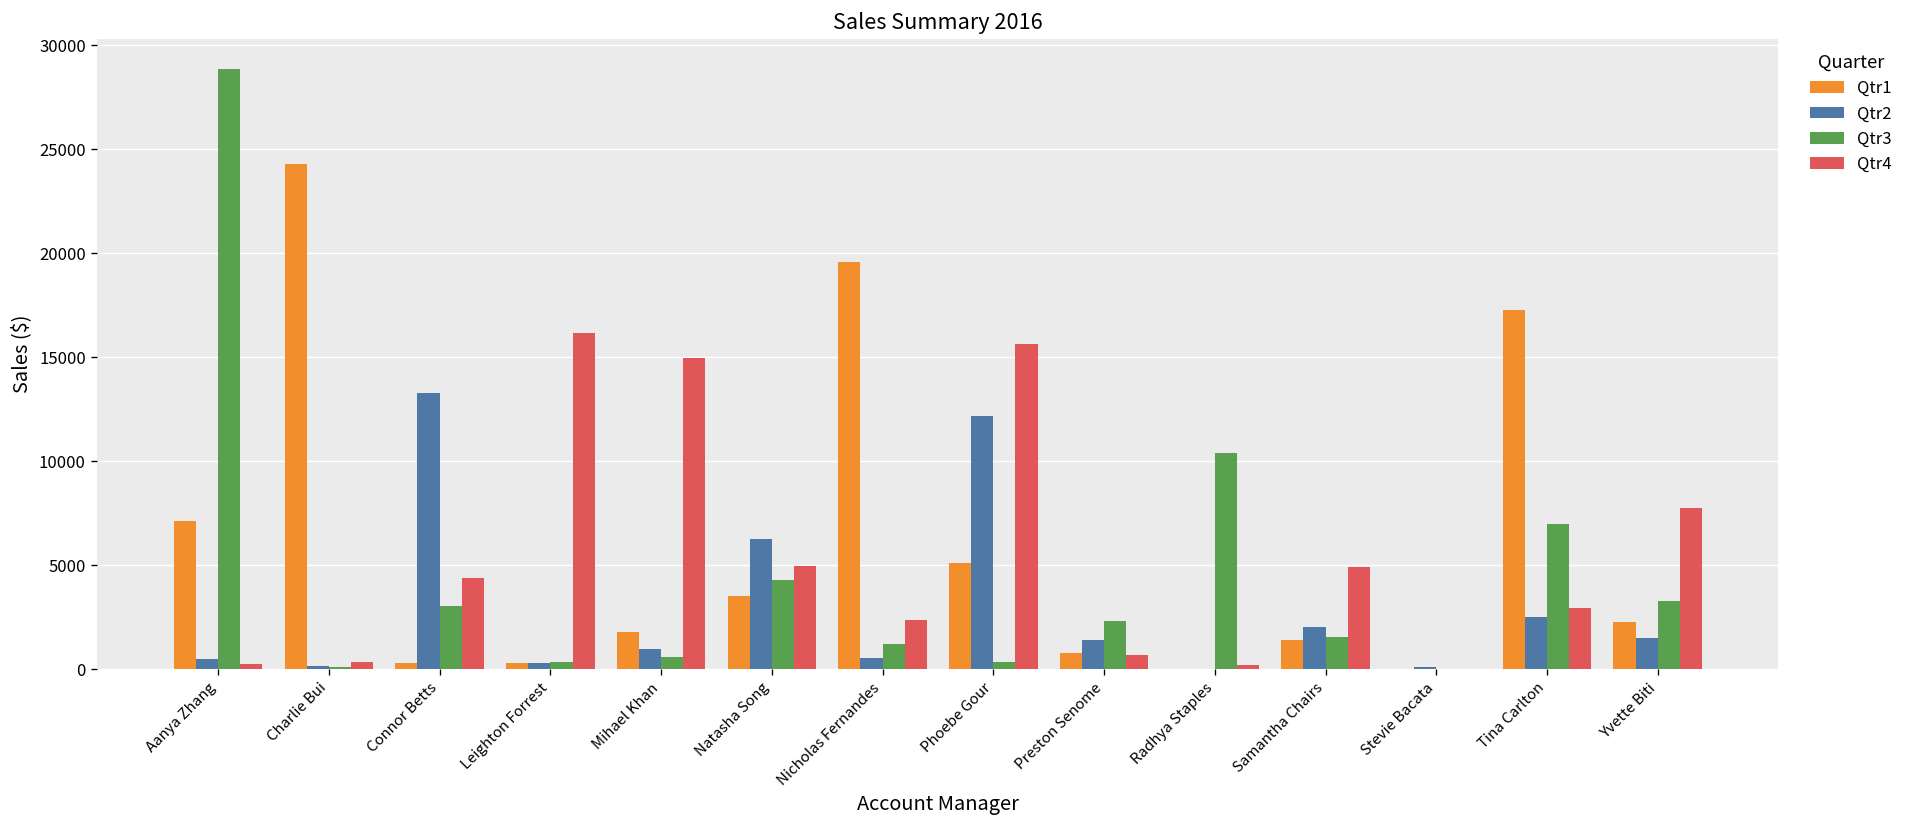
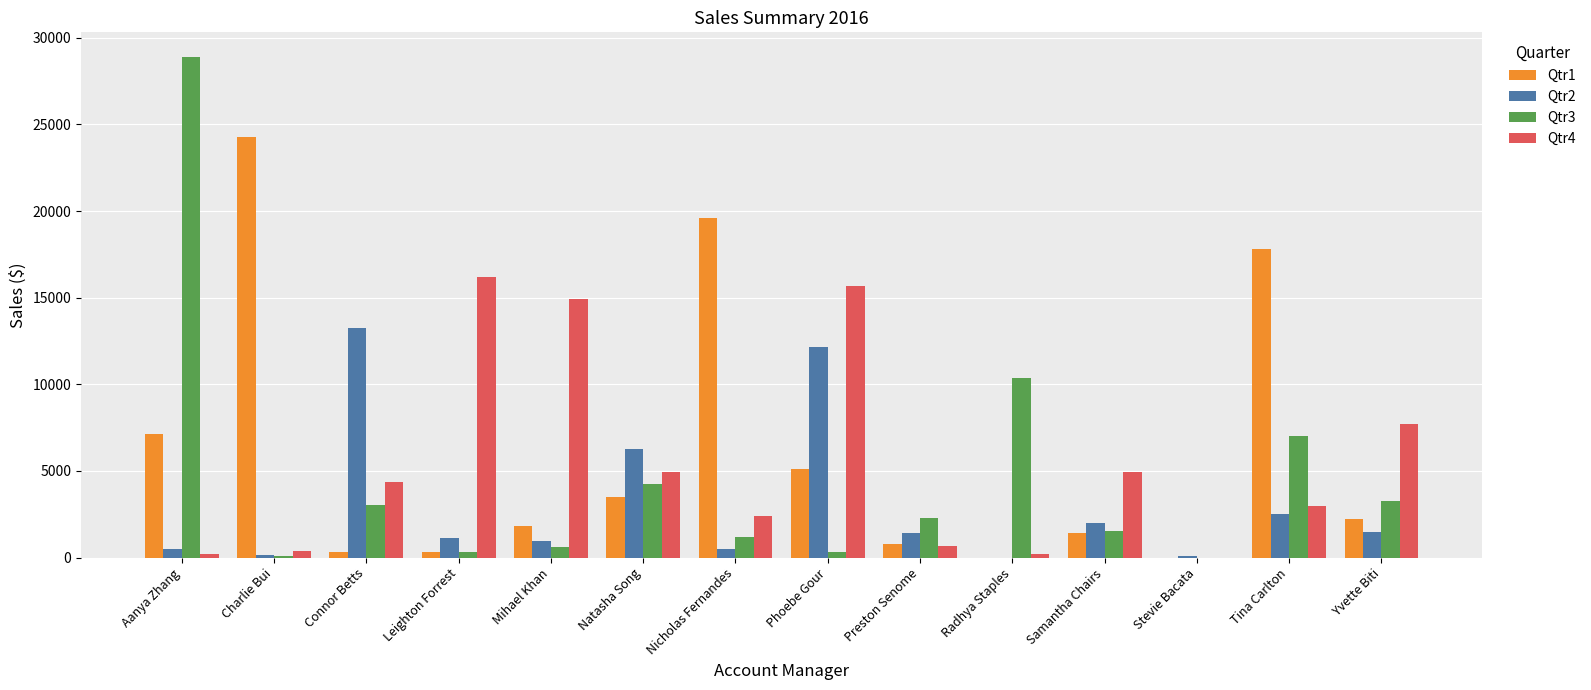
Qtr2, Leighton Forrest: 300 -> 1100
Qtr1, Tina Carlton: 17200 -> 17800
